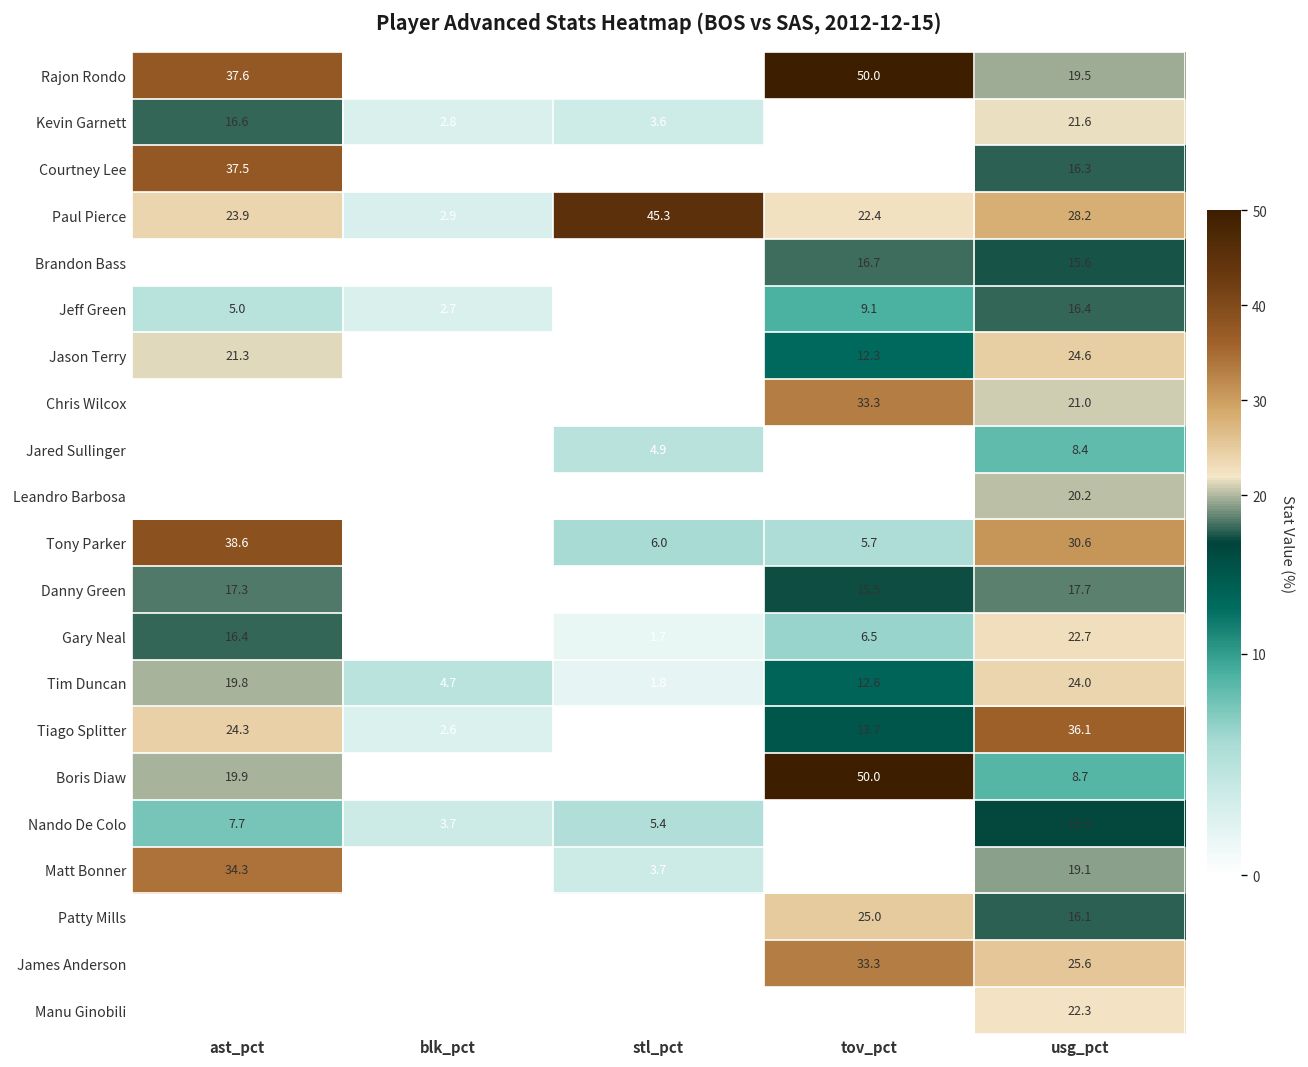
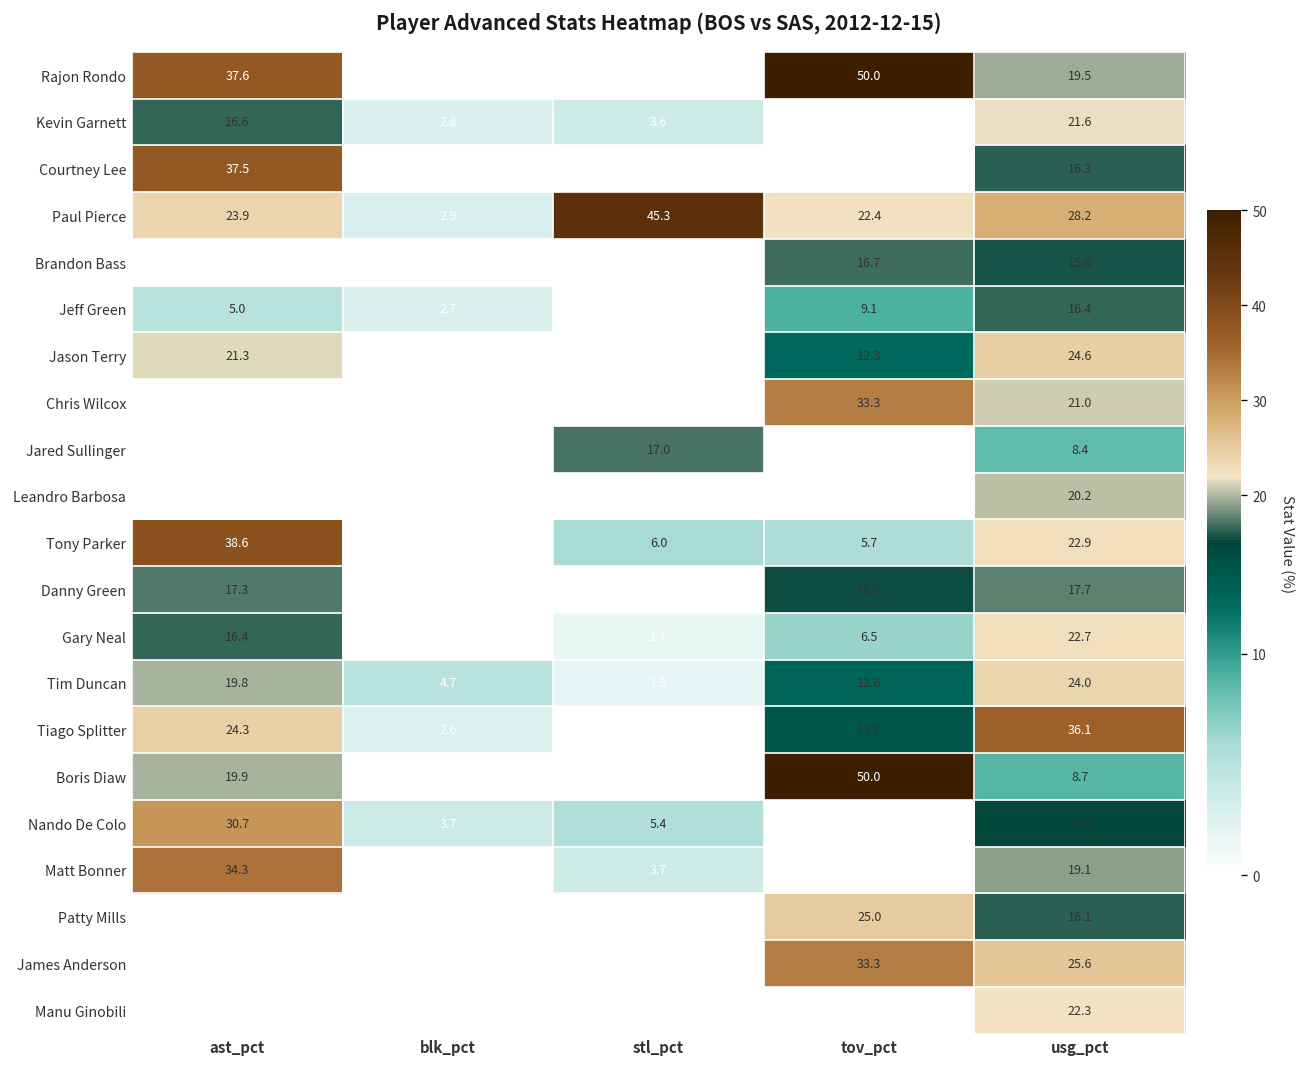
Jared Sullinger, stl_pct: 4.9 -> 17.0
Tony Parker, usg_pct: 30.6 -> 22.9
Nando De Colo, ast_pct: 7.7 -> 30.7
